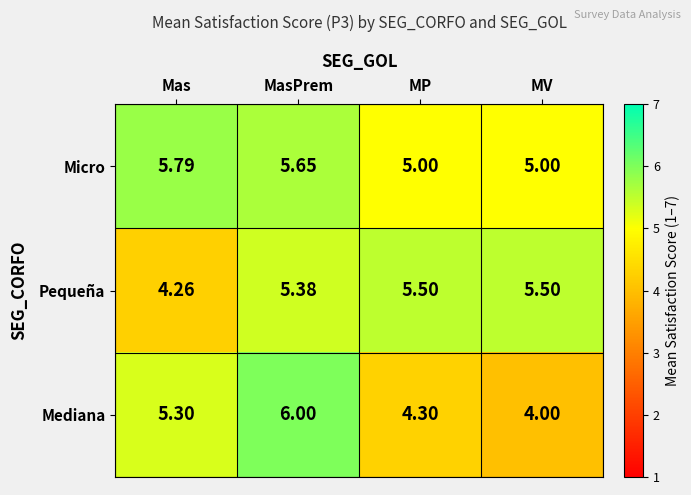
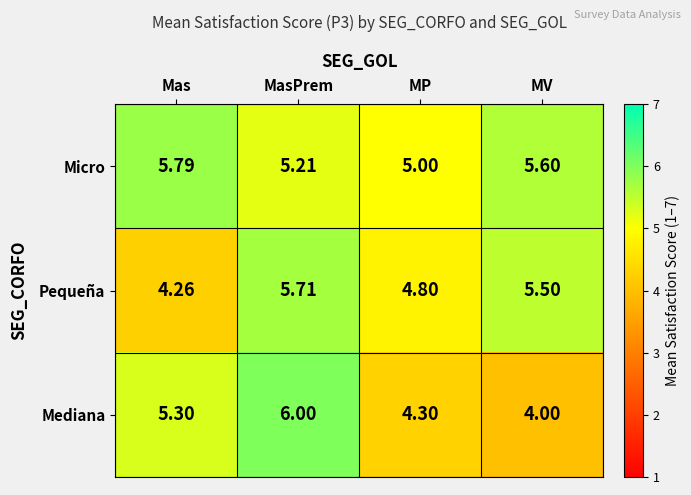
Micro, MasPrem: 5.65 -> 5.21
Micro, MV: 5.00 -> 5.60
Pequeña, MasPrem: 5.38 -> 5.71
Pequeña, MP: 5.50 -> 4.80
